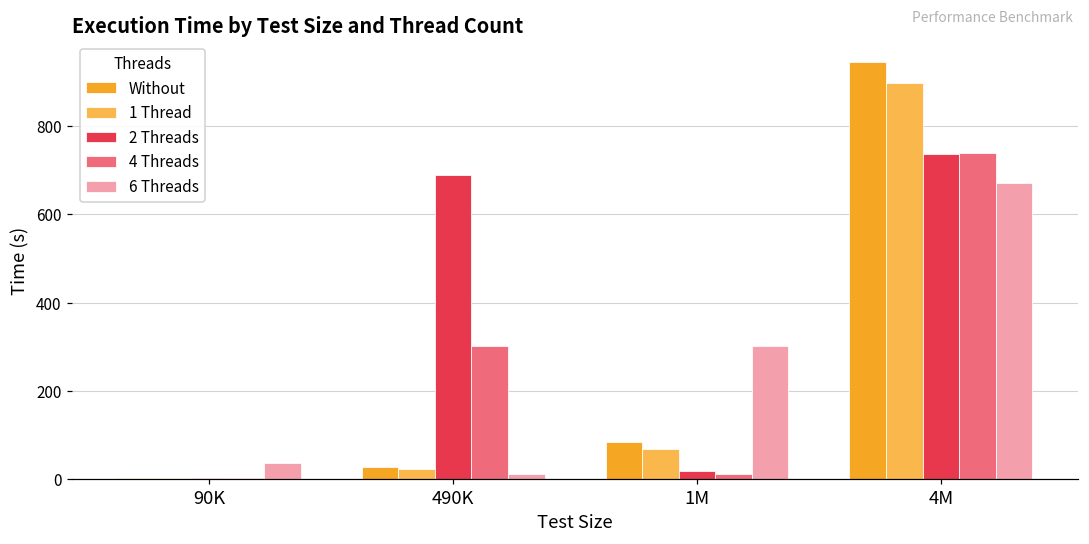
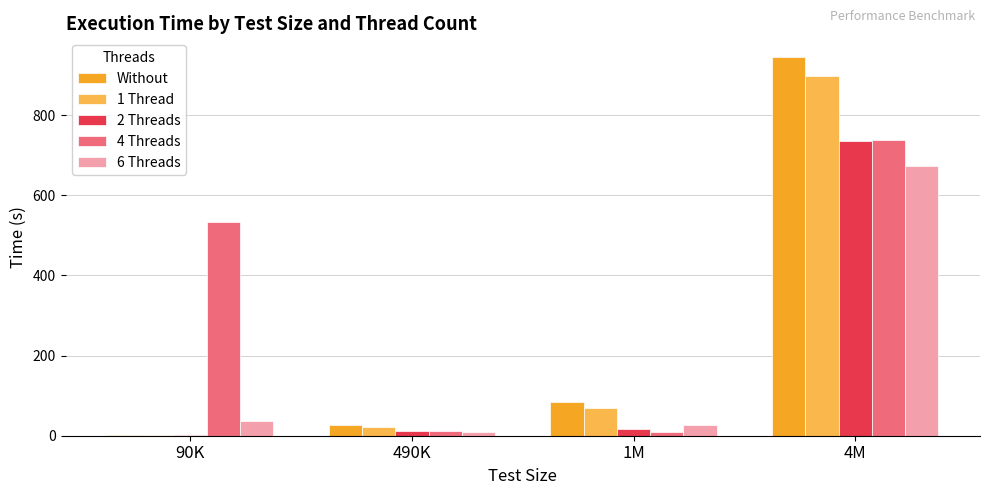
4 Threads, 90K: 0 -> 530
2 Threads, 490K: 690 -> 10
4 Threads, 490K: 300 -> 10
6 Threads, 1M: 300 -> 30
